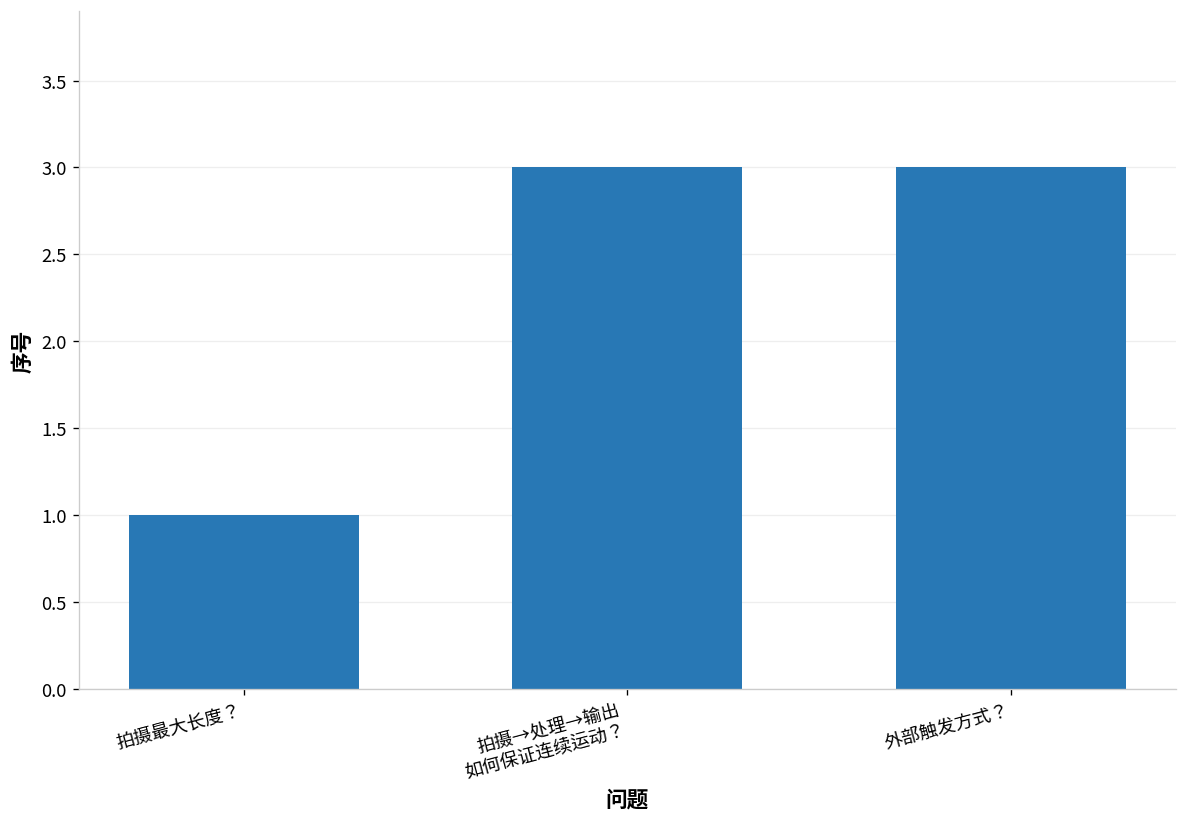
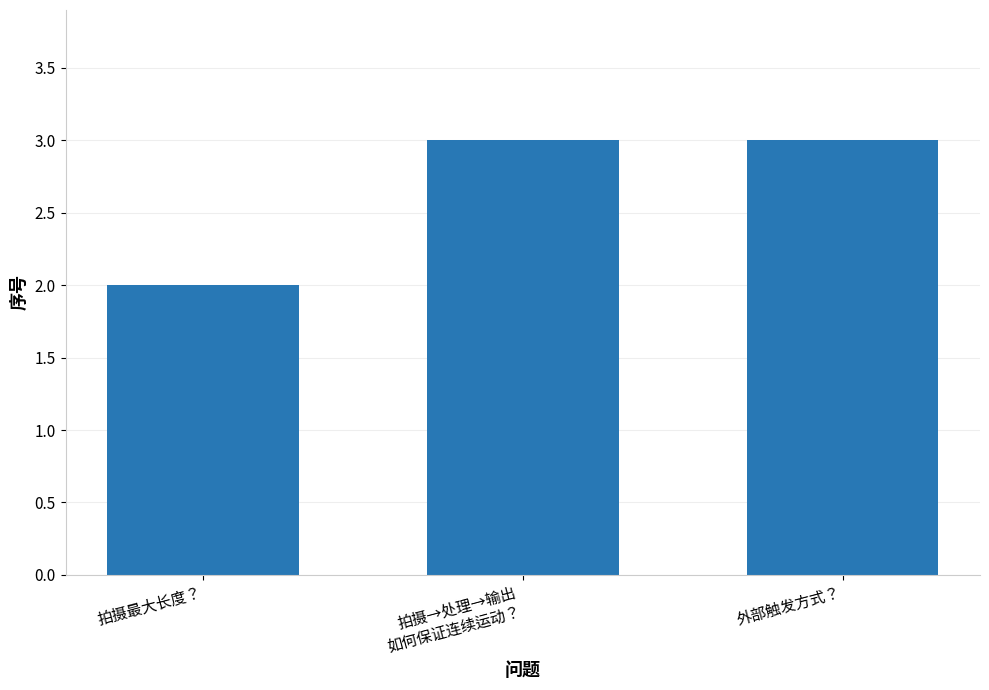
拍摄最大长度？: 1 -> 2
